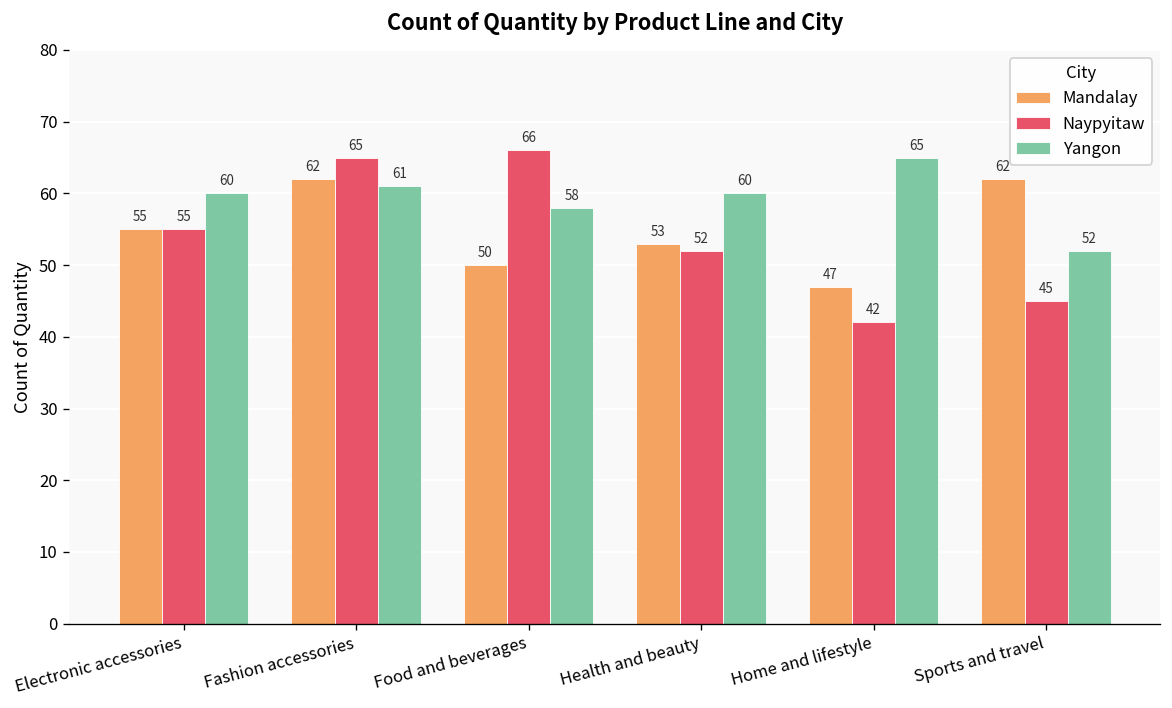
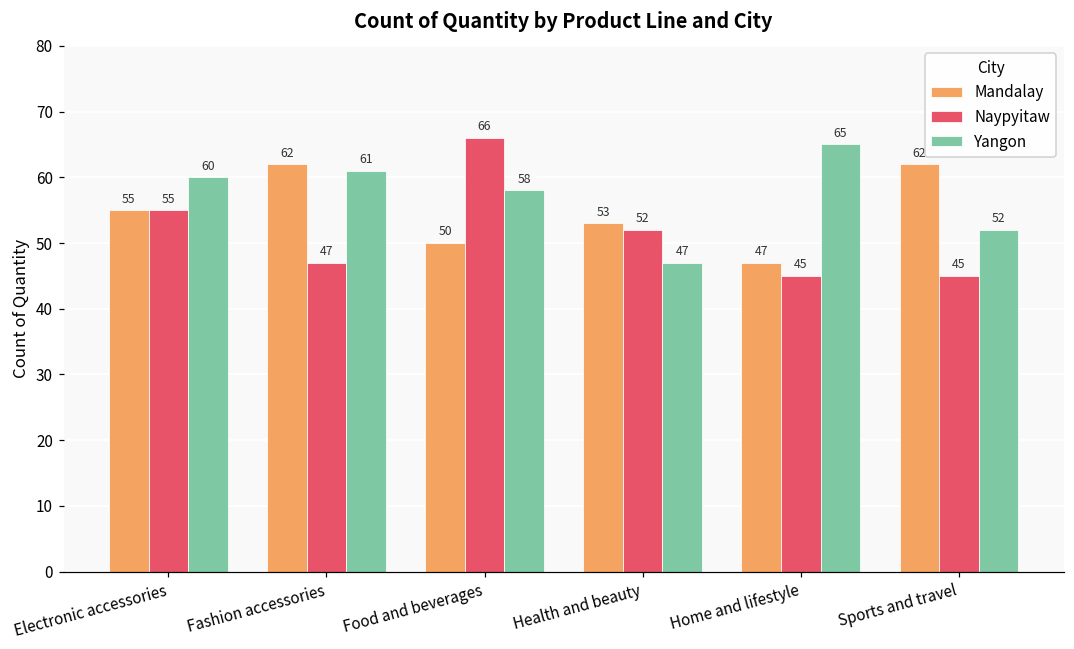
Naypyitaw, Fashion accessories: 65 -> 47
Yangon, Health and beauty: 60 -> 47
Naypyitaw, Home and lifestyle: 42 -> 45
